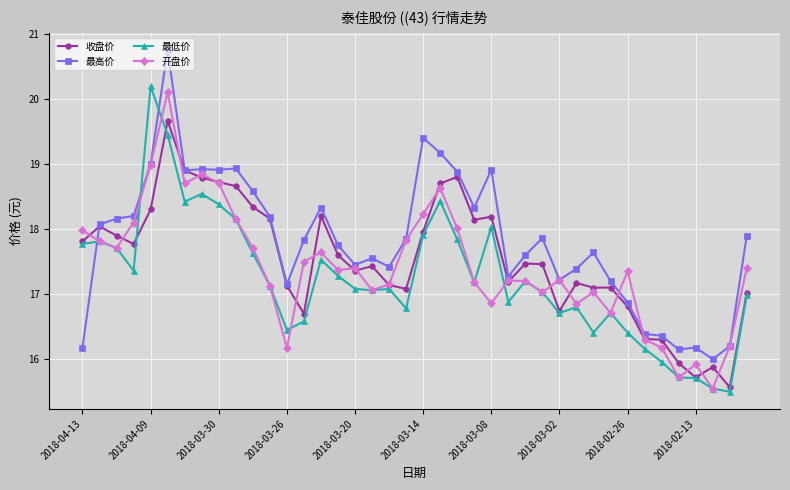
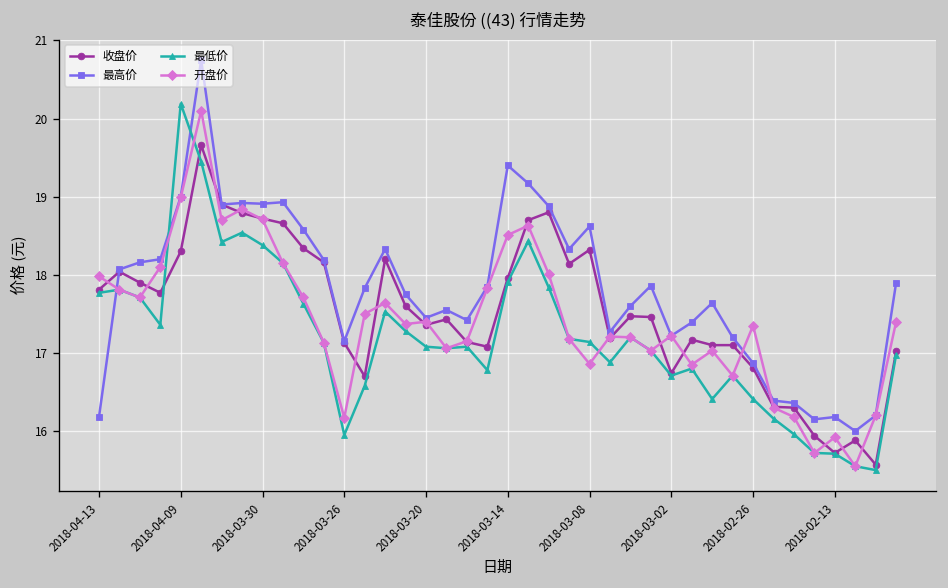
最低价, 2018-03-26: 16.5 -> 16.0
开盘价, 2018-03-14: 18.2 -> 18.5
收盘价, 2018-03-08: 18.2 -> 18.3
最高价, 2018-03-08: 18.9 -> 18.6
最低价, 2018-03-08: 18.0 -> 17.1
